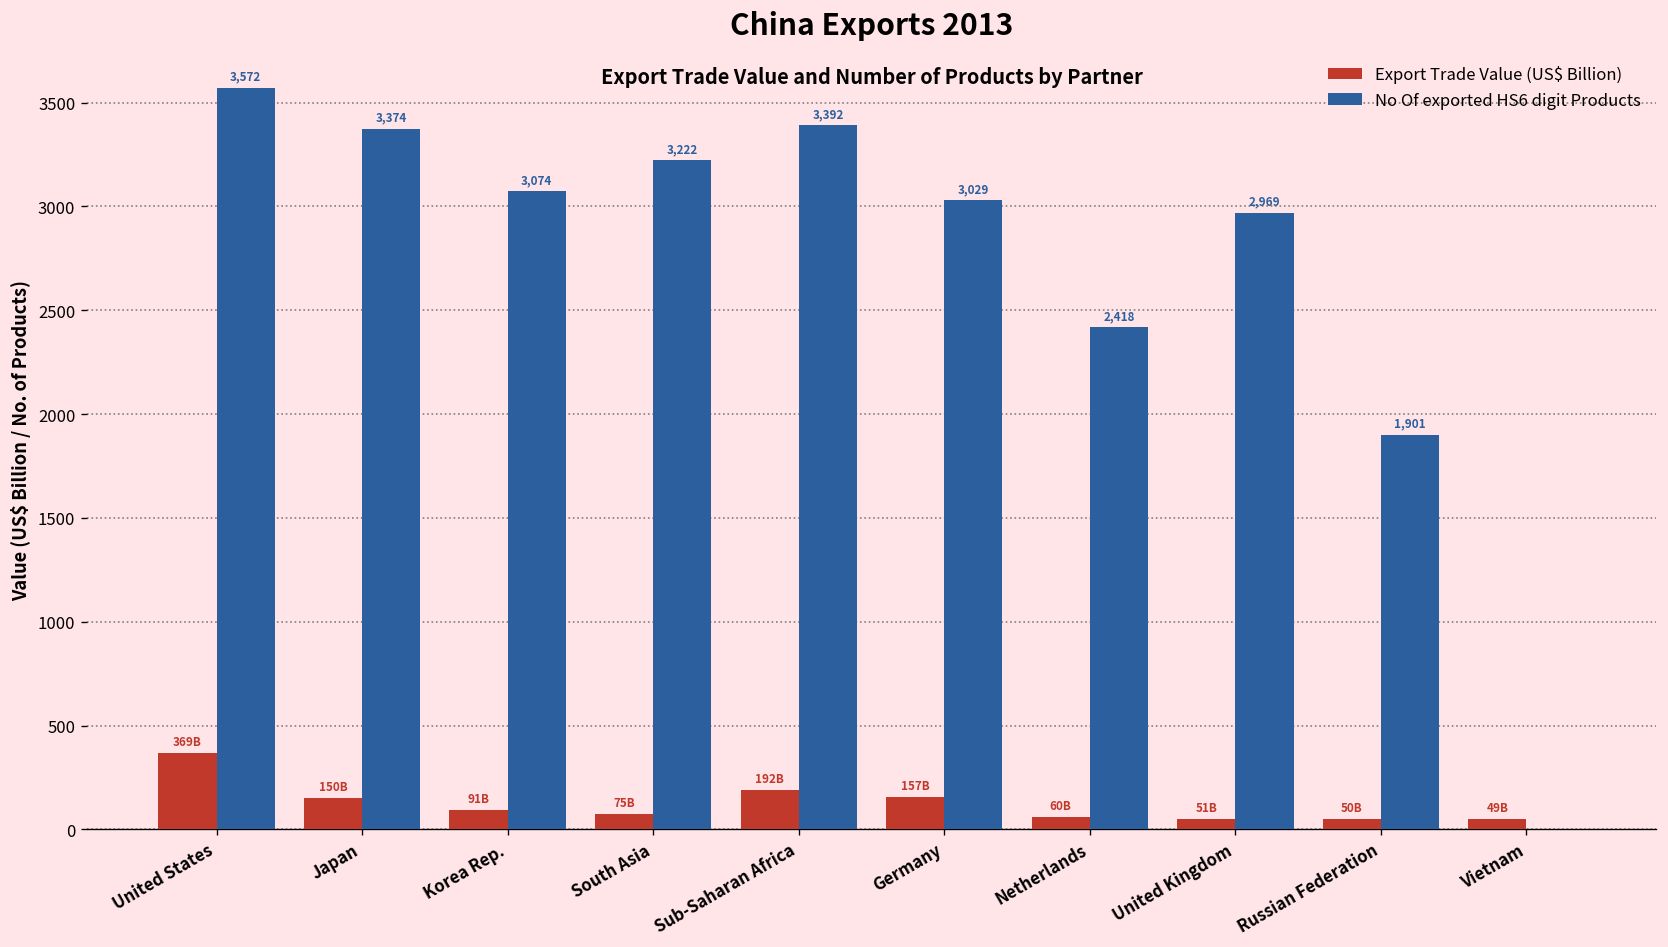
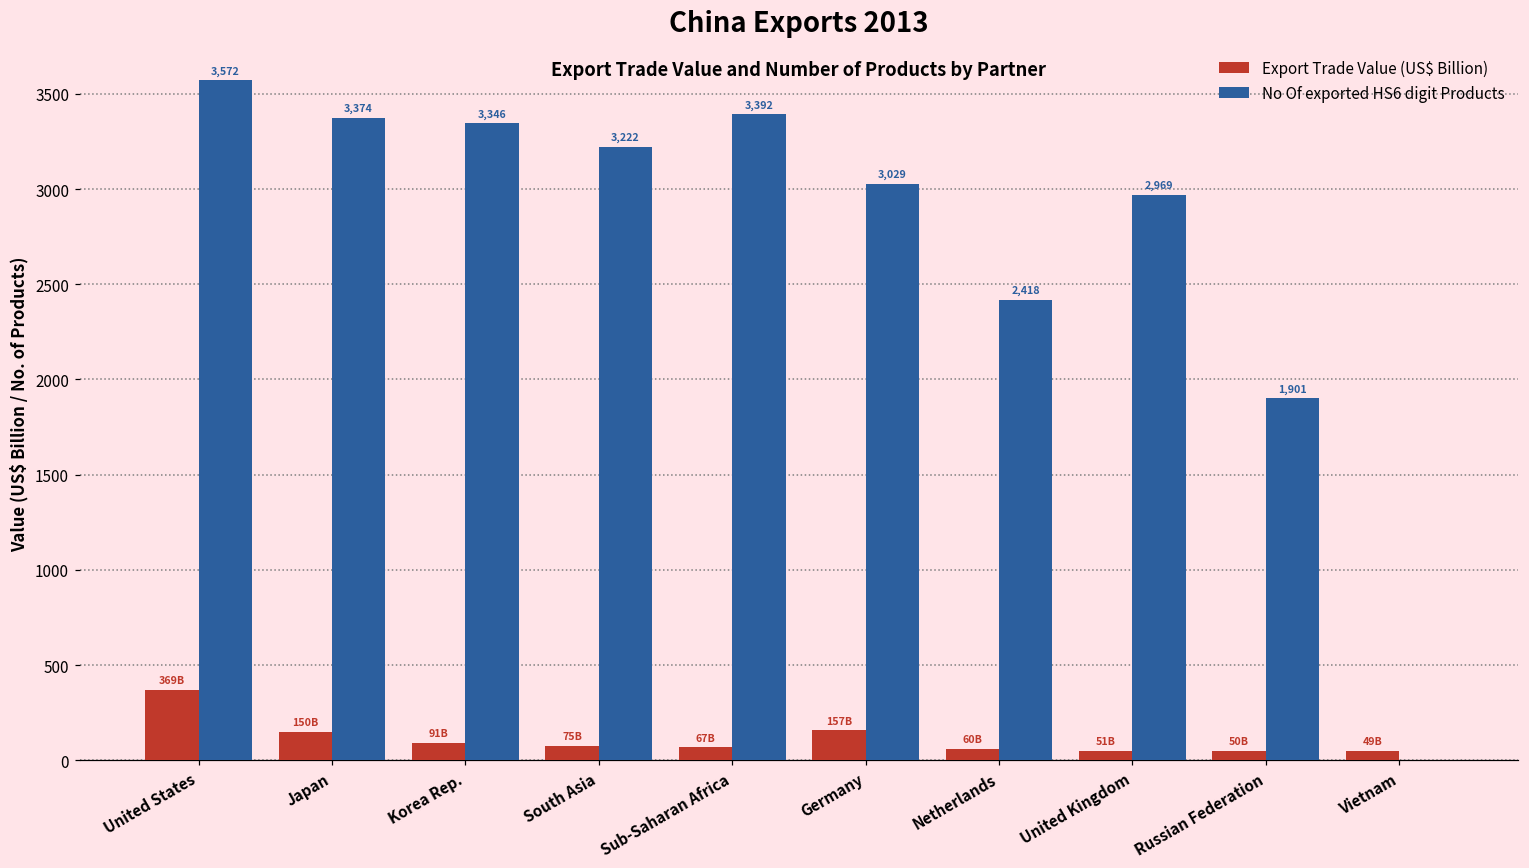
No Of exported HS6 digit Products, Korea Rep.: 3,074 -> 3,346
Export Trade Value (US$ Billion), Sub-Saharan Africa: 192B -> 67B
